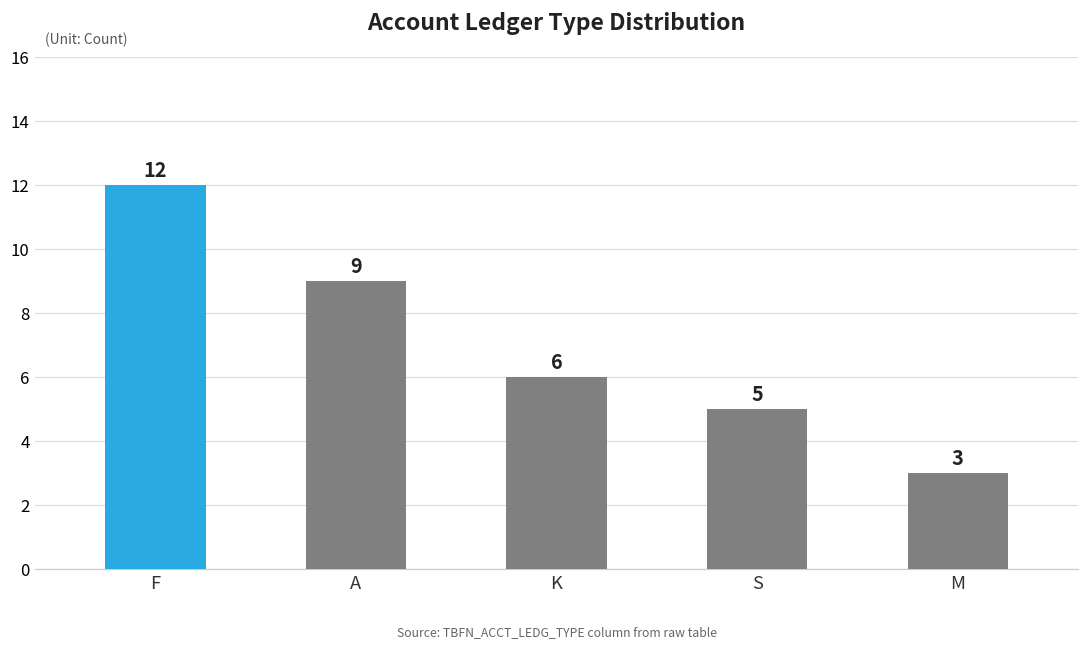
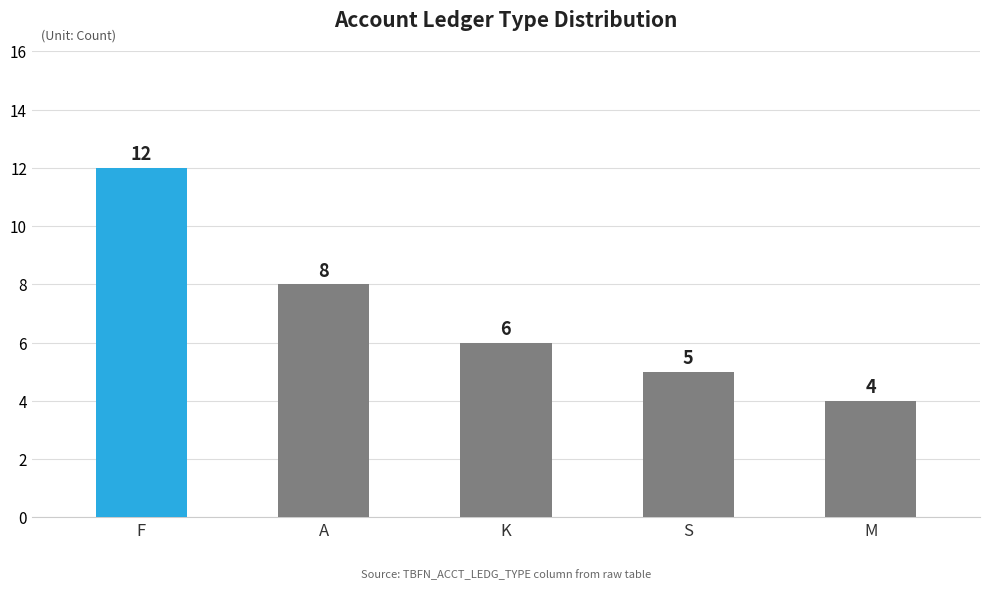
A: 9 -> 8
M: 3 -> 4
